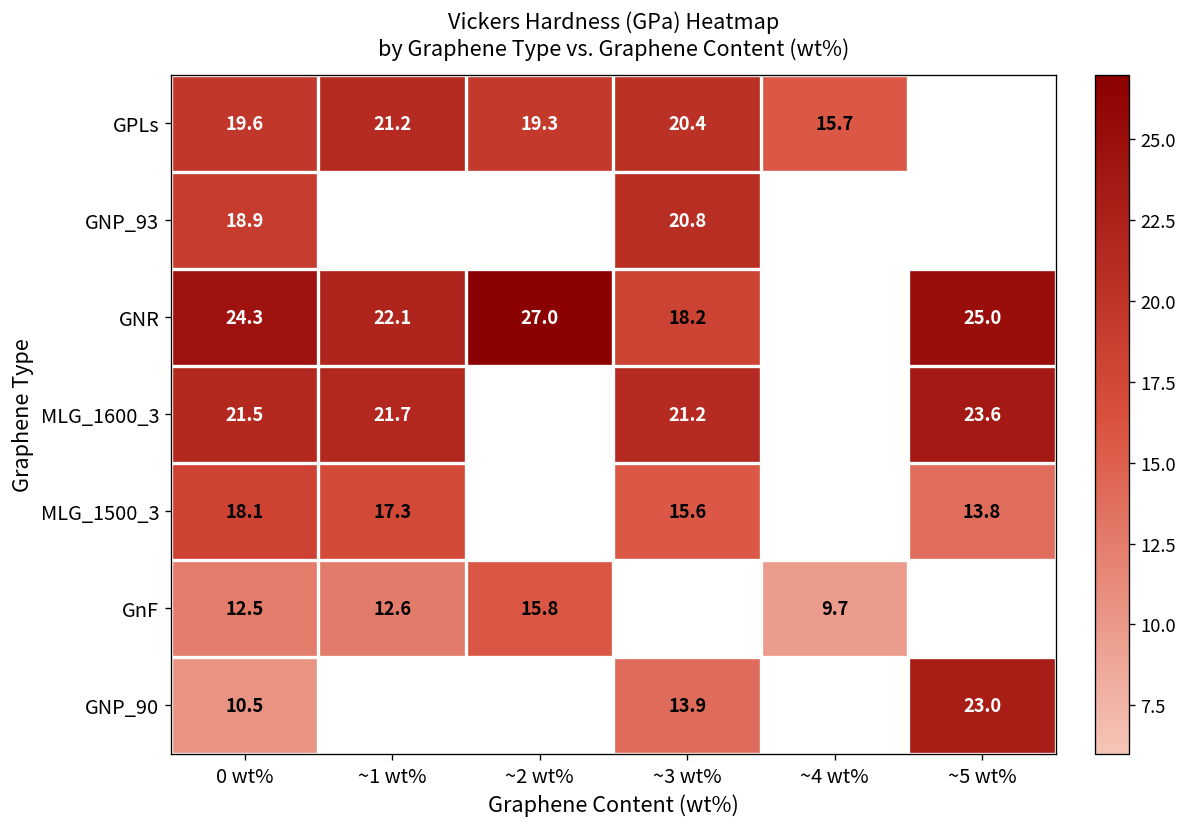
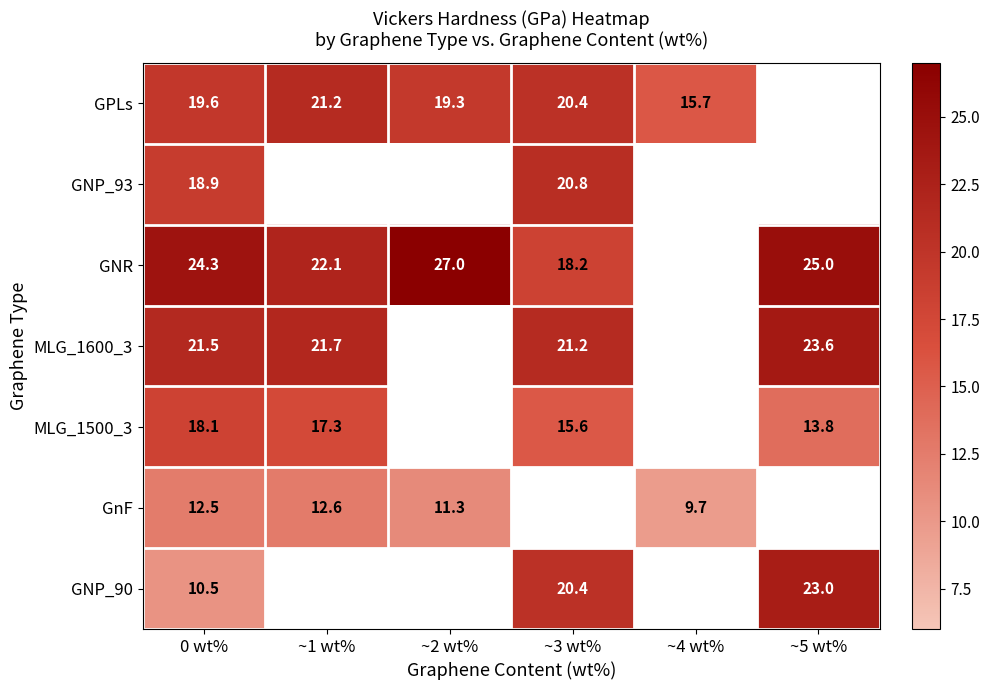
GnF, ~2 wt%: 15.8 -> 11.3
GNP_90, ~3 wt%: 13.9 -> 20.4
